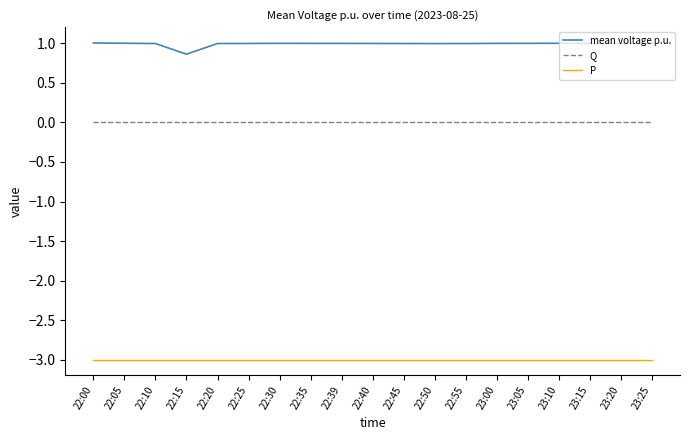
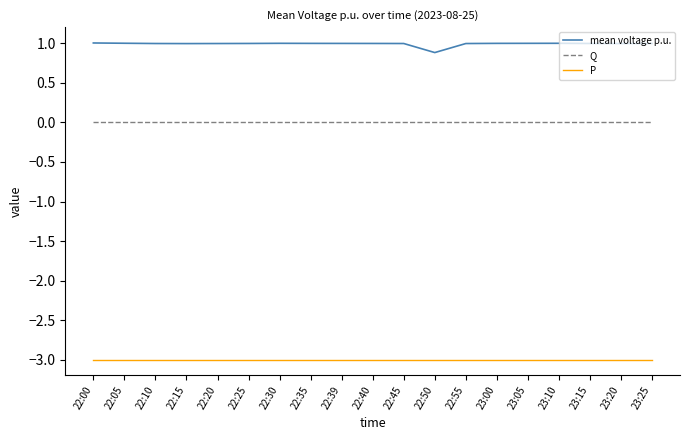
mean voltage p.u., 22:15: 0.9 -> 1.0
mean voltage p.u., 22:50: 1.0 -> 0.9
